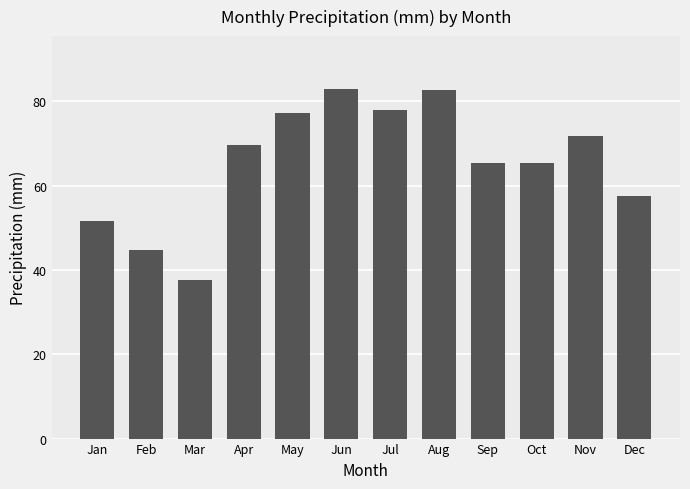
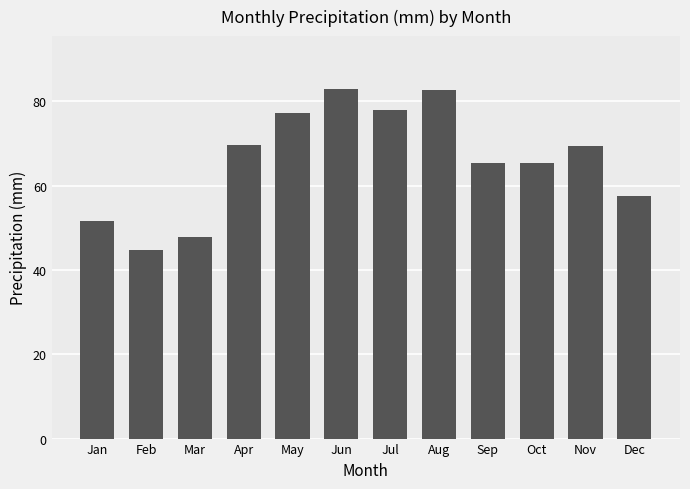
Mar: 38 -> 48
Nov: 72 -> 70
